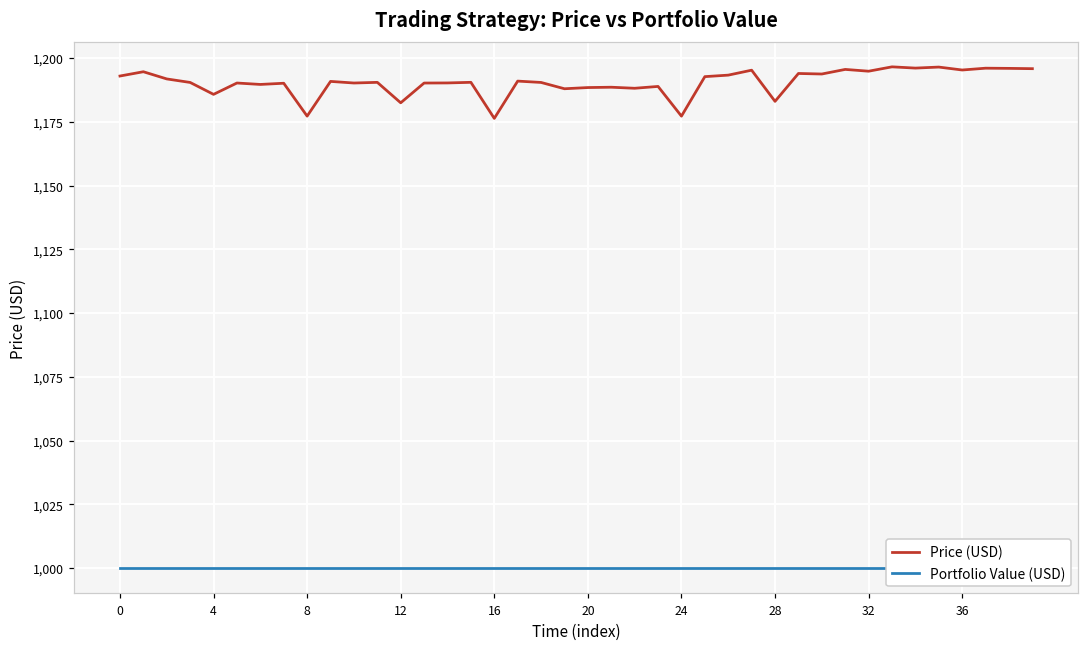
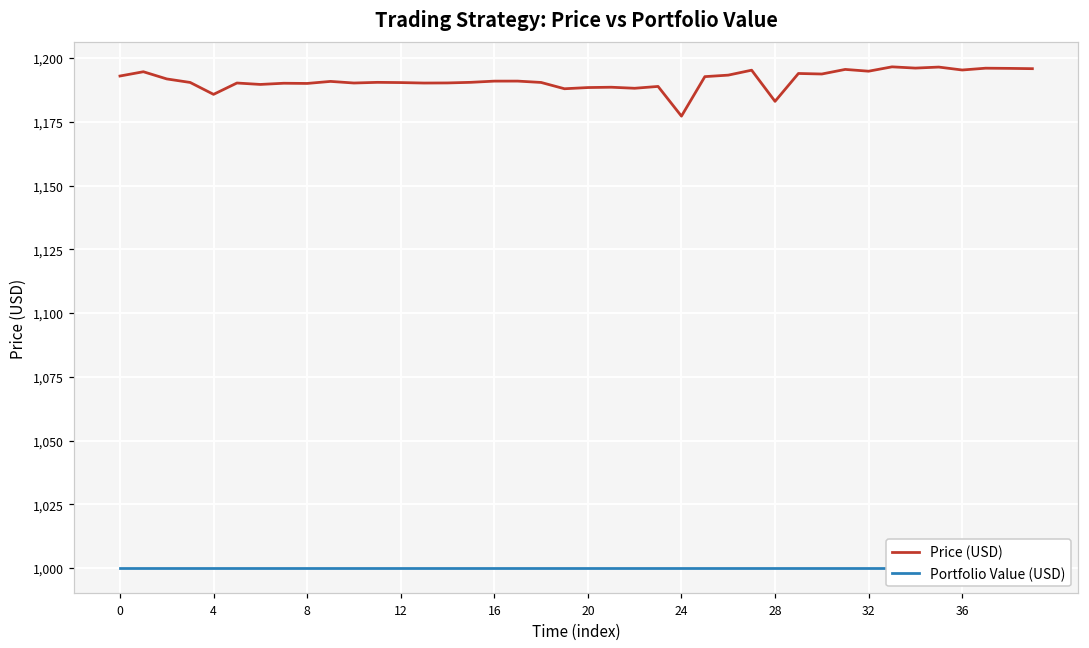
Price (USD), 8: 1,177 -> 1,190
Price (USD), 12: 1,182 -> 1,190
Price (USD), 16: 1,176 -> 1,191
